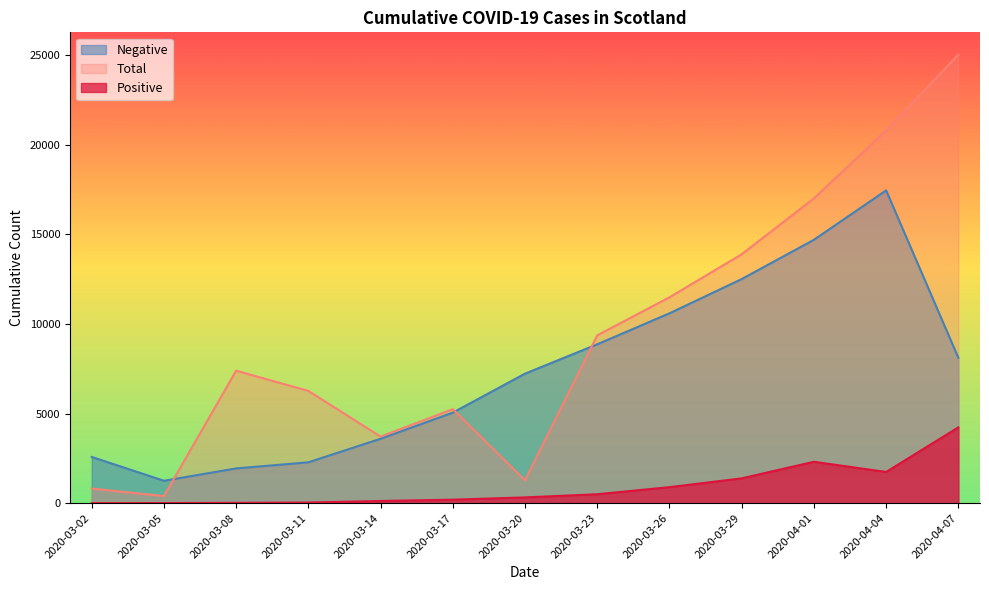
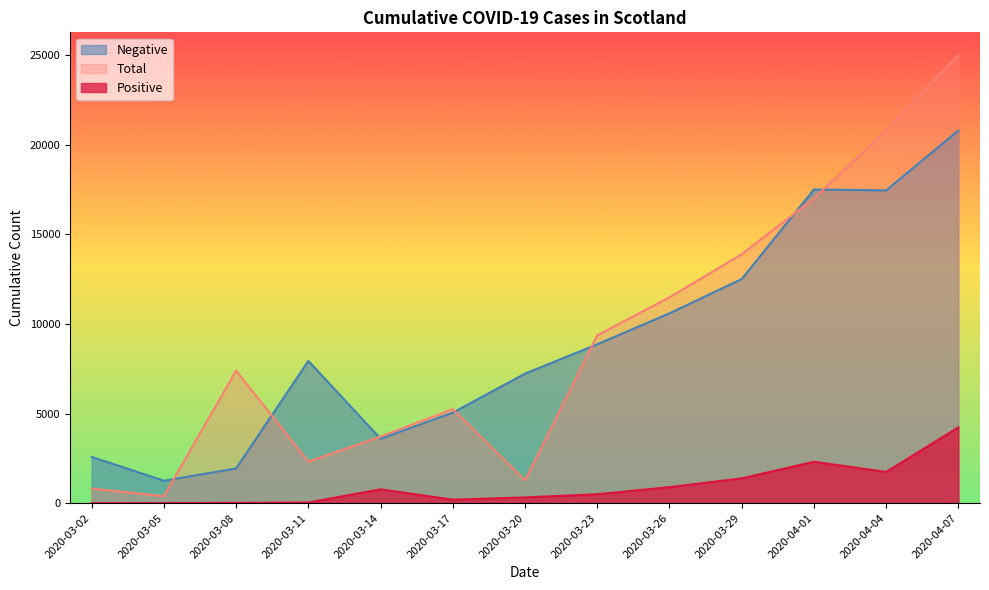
Negative, 2020-03-11: 2300 -> 7900
Total, 2020-03-11: 6300 -> 2300
Positive, 2020-03-14: 100 -> 800
Negative, 2020-04-01: 14700 -> 17500
Negative, 2020-04-07: 8100 -> 20800
